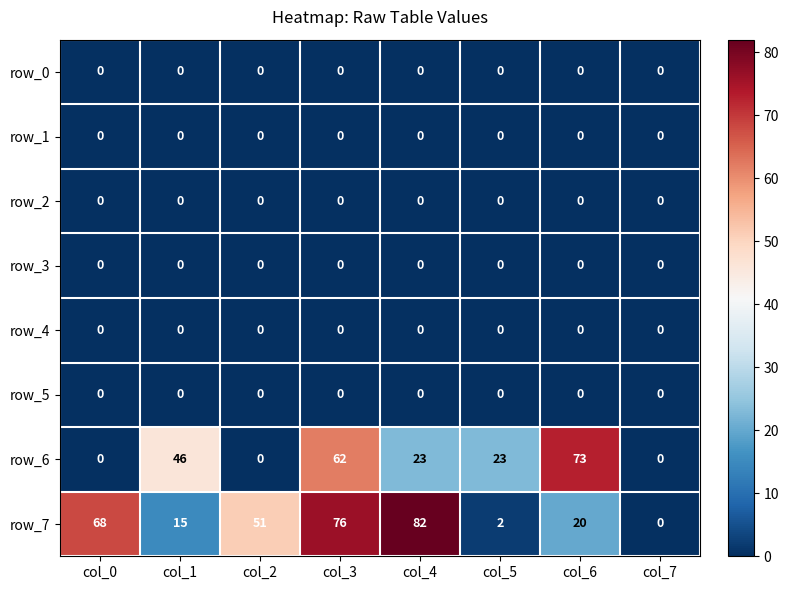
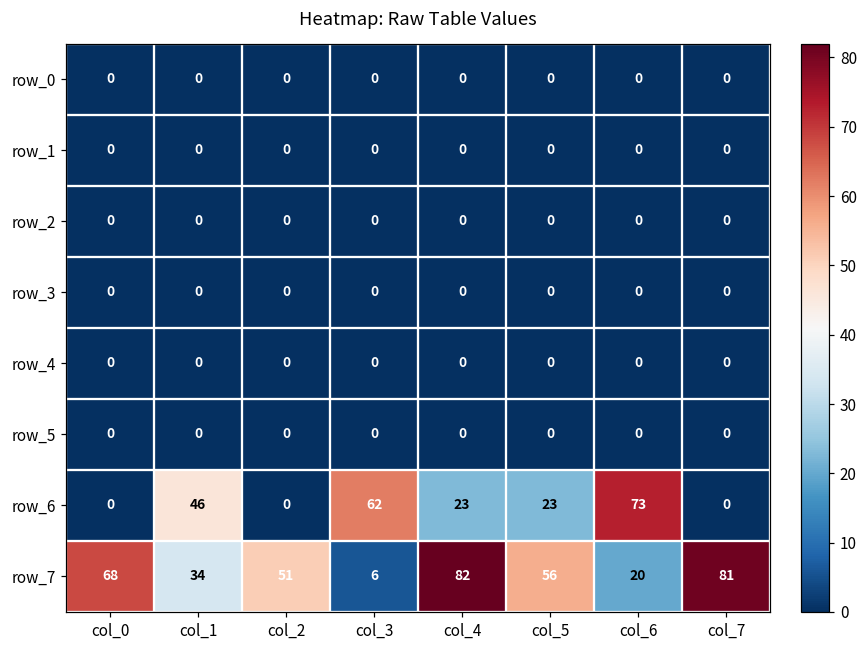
row_7, col_1: 15 -> 34
row_7, col_3: 76 -> 6
row_7, col_5: 2 -> 56
row_7, col_7: 0 -> 81
